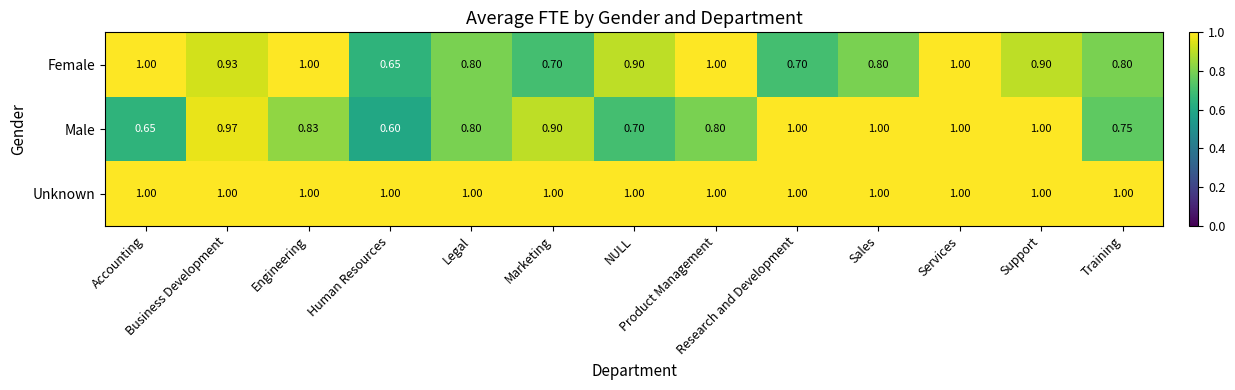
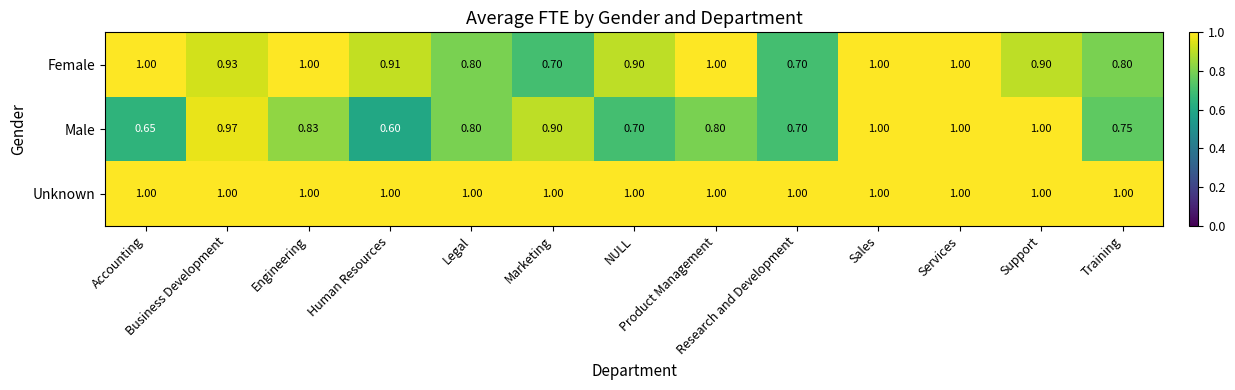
Female, Human Resources: 0.65 -> 0.91
Female, Sales: 0.80 -> 1.00
Male, Research and Development: 1.00 -> 0.70
